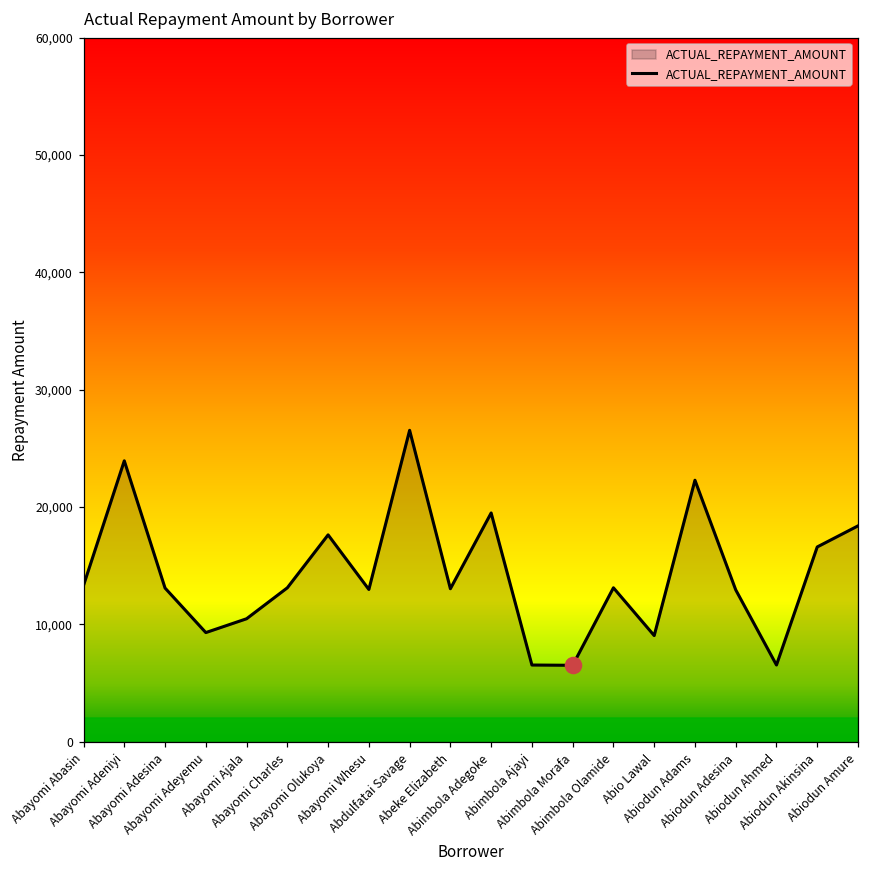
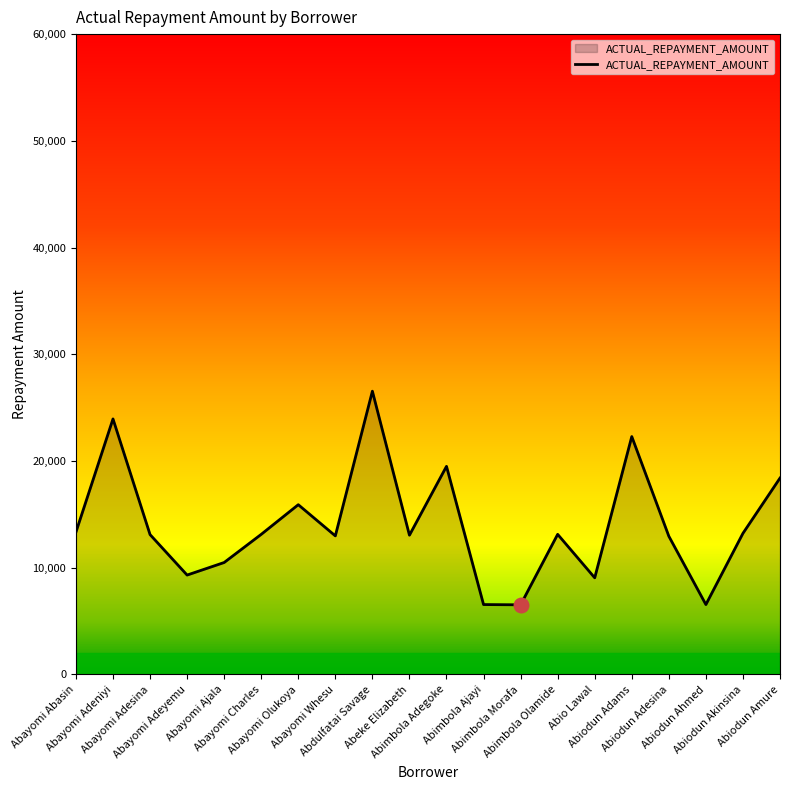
ACTUAL_REPAYMENT_AMOUNT, Abayomi Olukoya: 17,600 -> 15,900
ACTUAL_REPAYMENT_AMOUNT, Abiodun Akinsina: 16,600 -> 13,200
